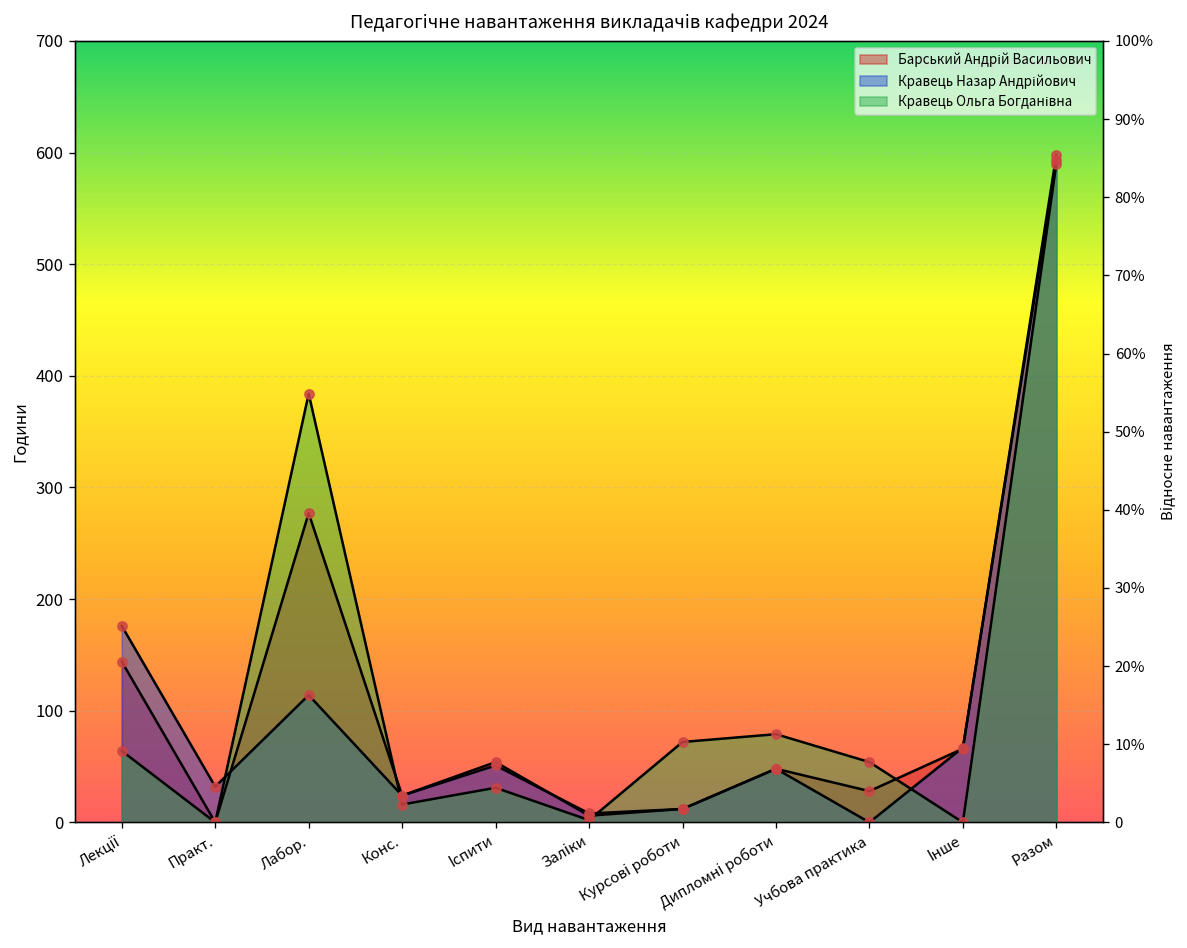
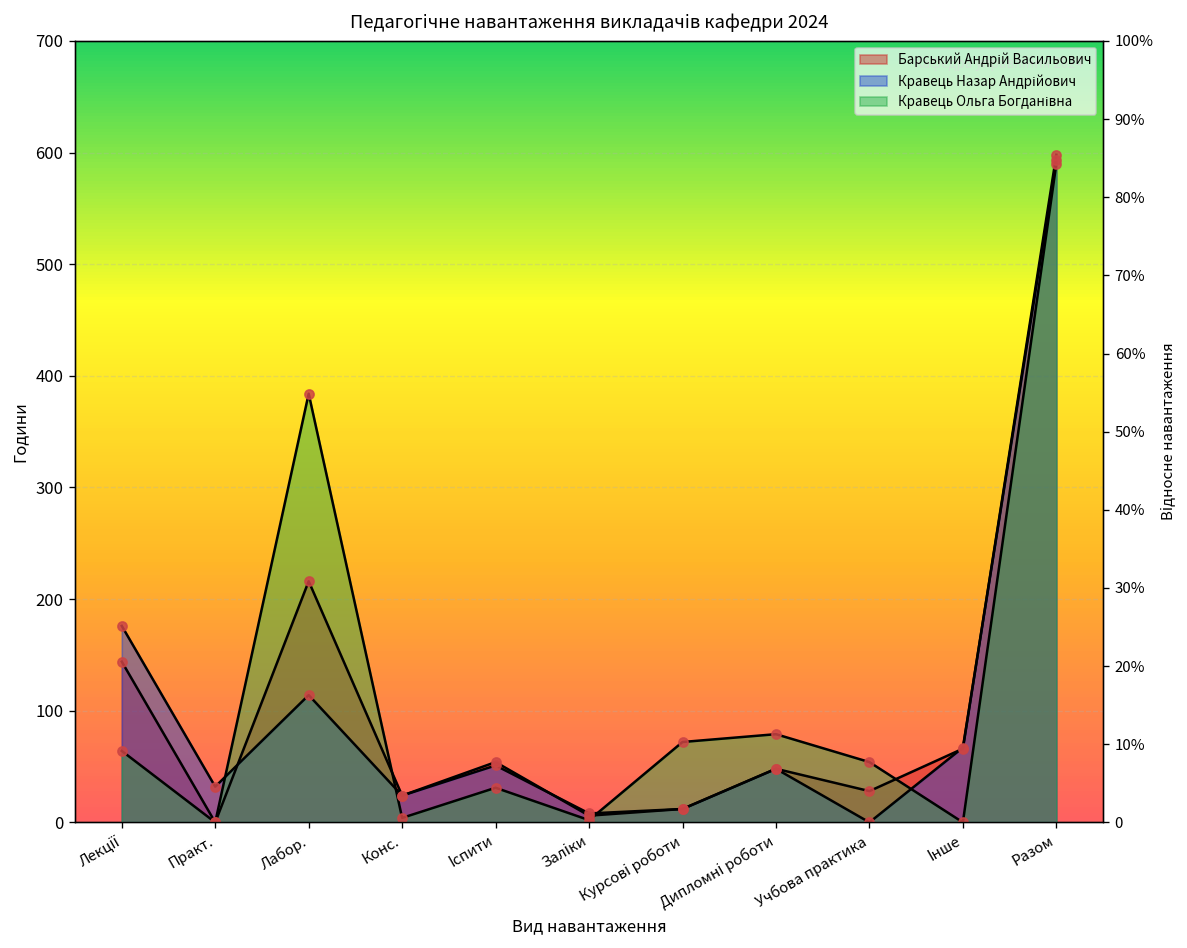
Барський Андрій Васильович, Лабор.: 280 -> 220
Кравець Ольга Богданівна, Конс.: 20 -> 0
